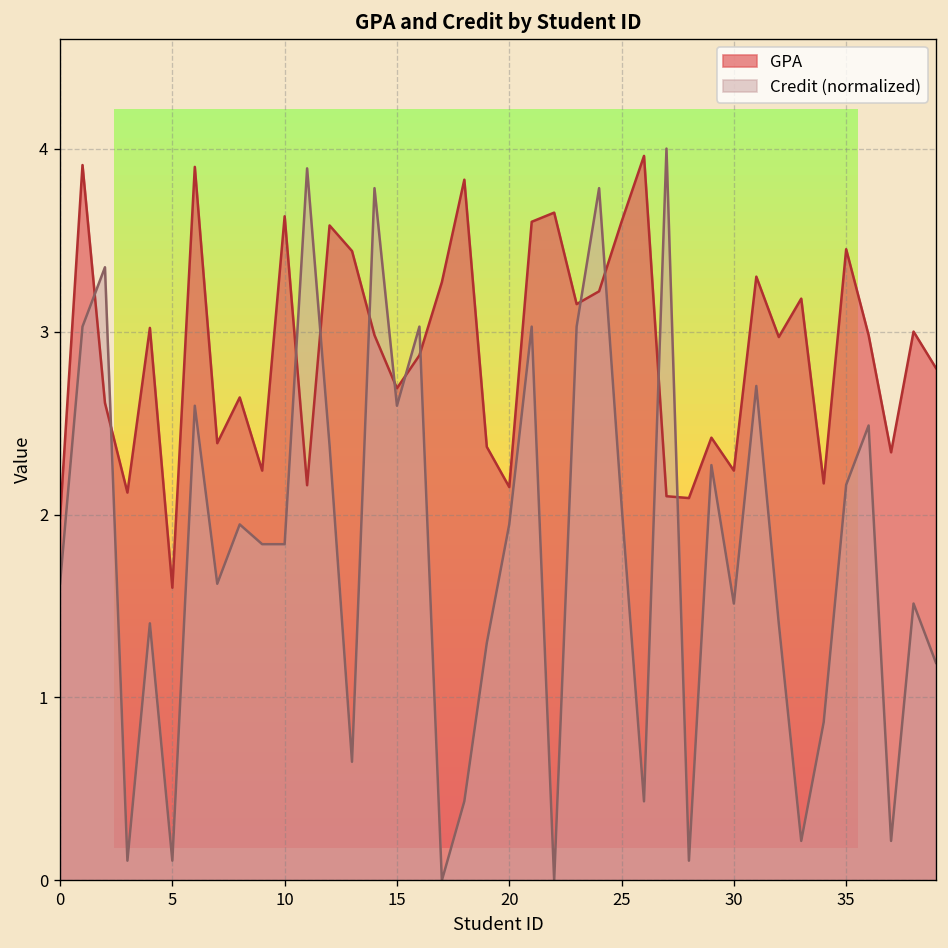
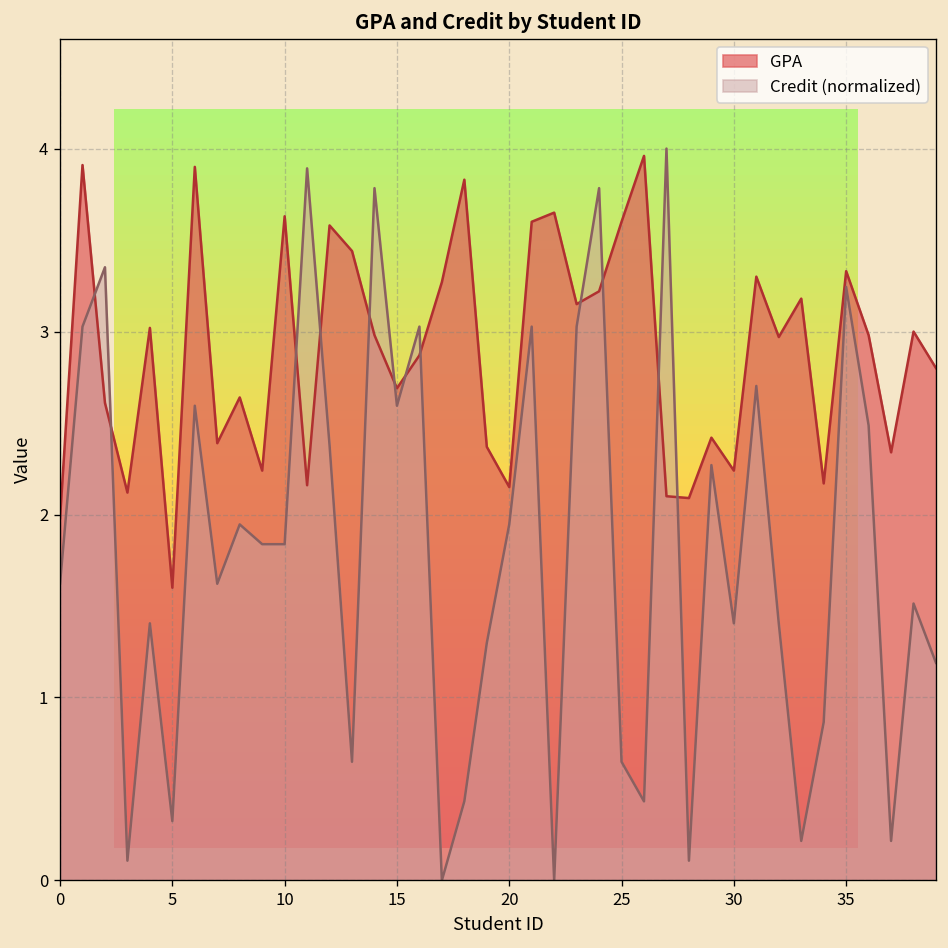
GPA and Credit by Student ID, Credit (normalized), 5: 0.11 -> 0.32
GPA and Credit by Student ID, Credit (normalized), 25: 2.05 -> 0.65
GPA and Credit by Student ID, Credit (normalized), 30: 1.51 -> 1.41
GPA and Credit by Student ID, GPA, 35: 3.45 -> 3.33
GPA and Credit by Student ID, Credit (normalized), 35: 2.16 -> 3.24
